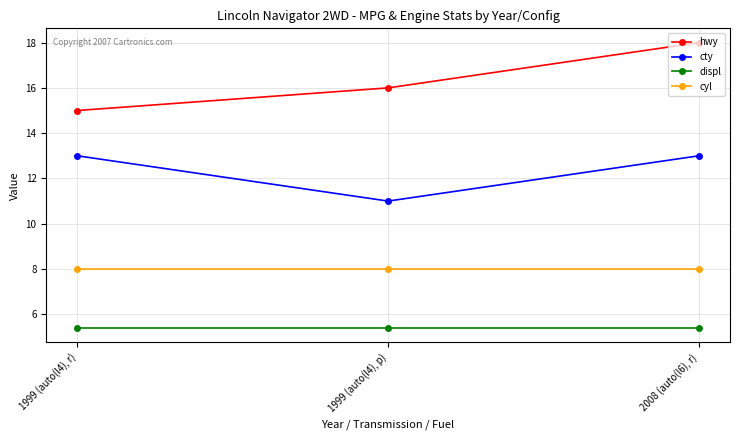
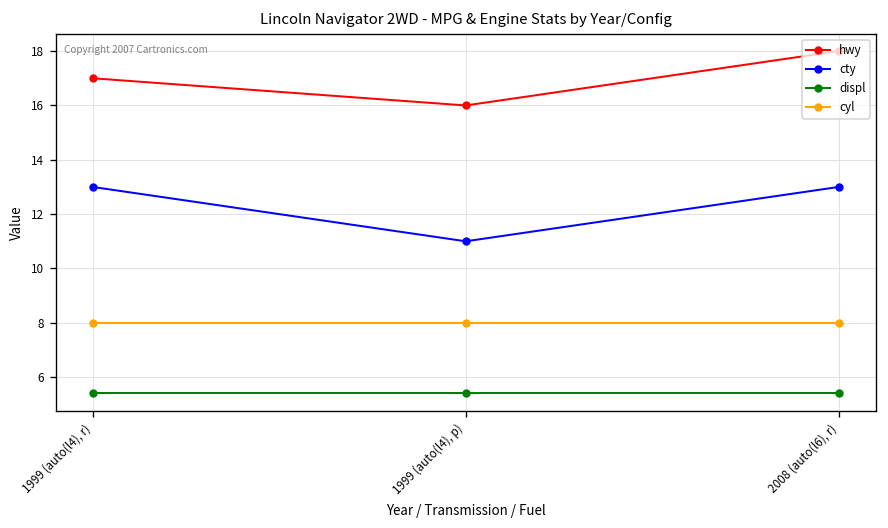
hwy, 1999 (auto(l4), r): 15 -> 17
